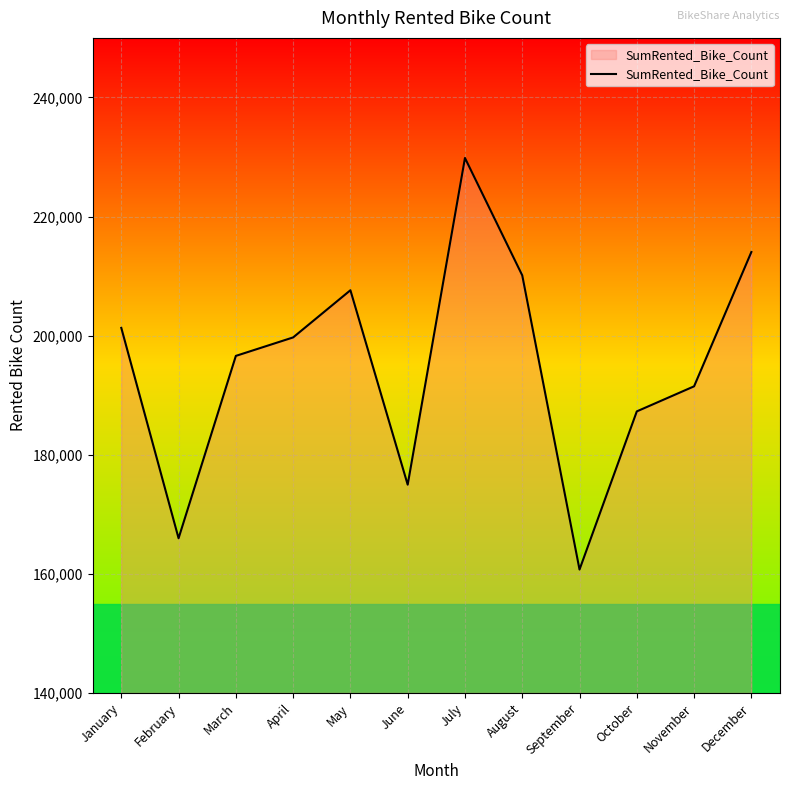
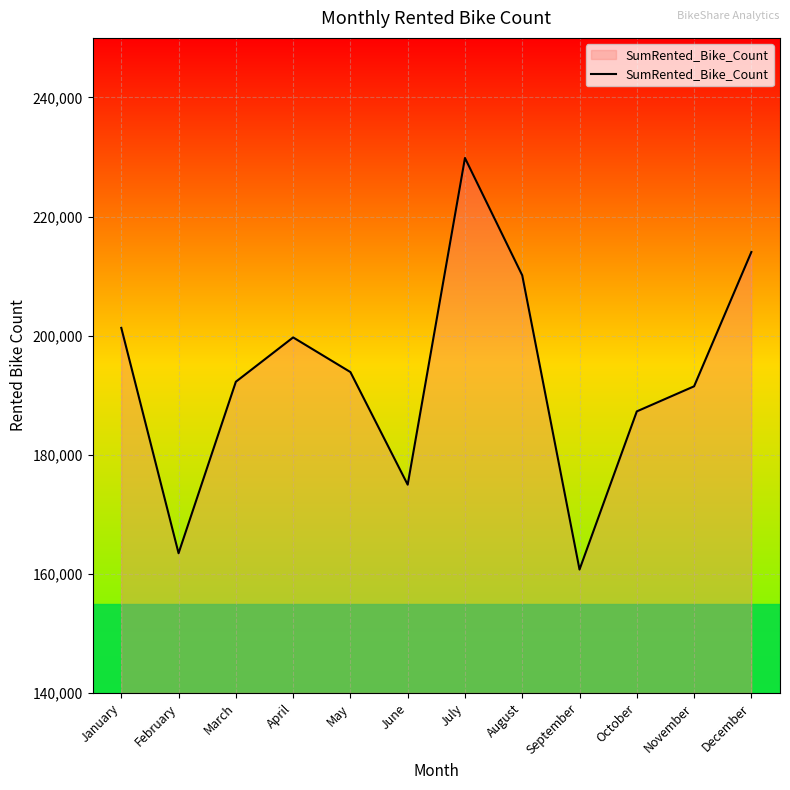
February: 166,000 -> 163,000
March: 197,000 -> 192,000
May: 208,000 -> 194,000
